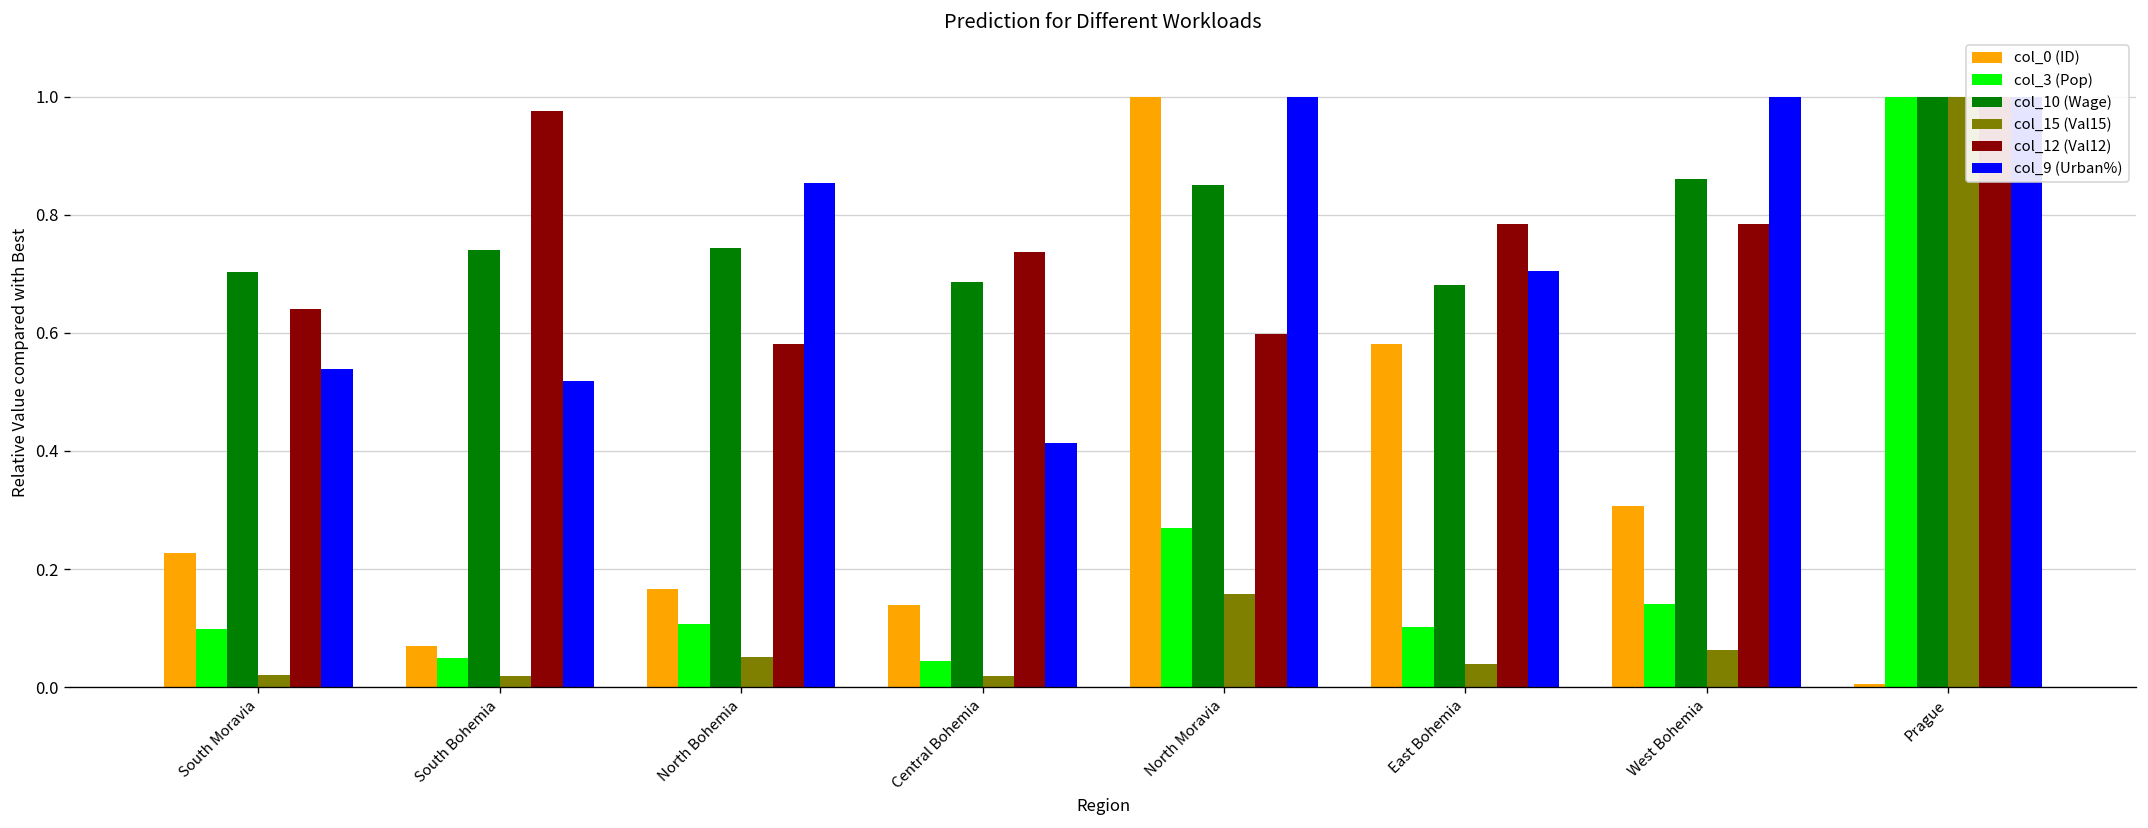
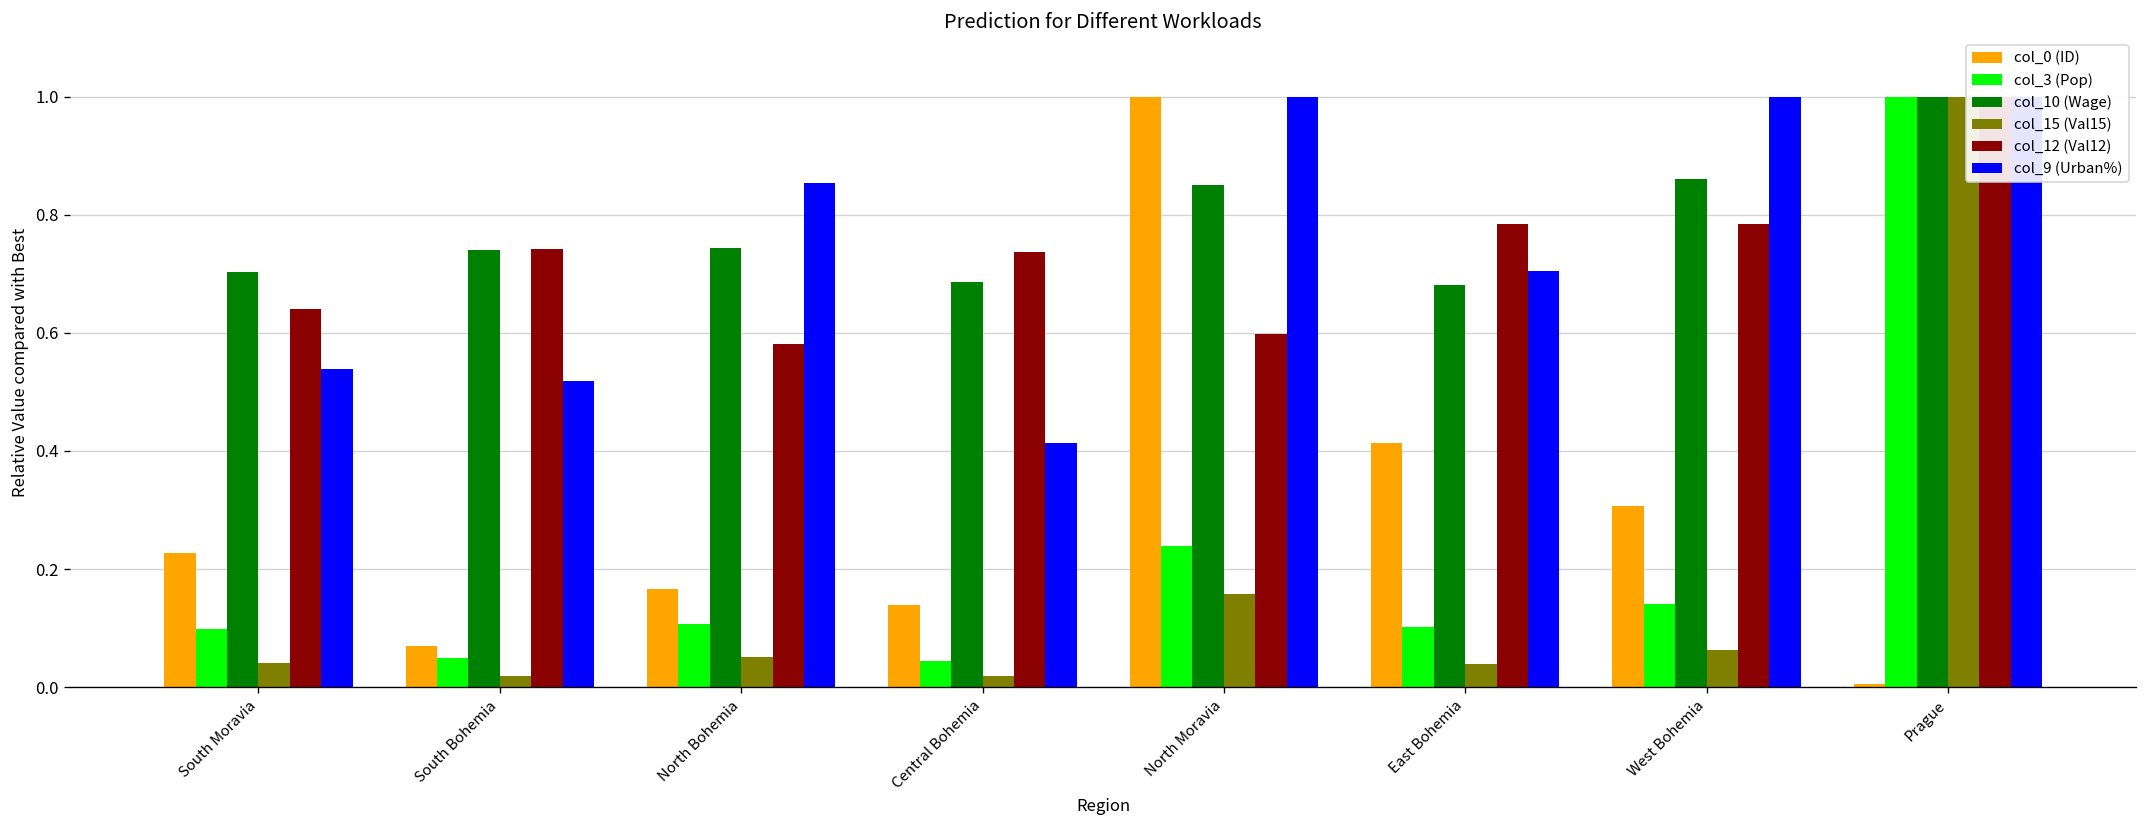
col_15 (Val15), South Moravia: 0.02 -> 0.04
col_12 (Val12), South Bohemia: 0.98 -> 0.74
col_3 (Pop), North Moravia: 0.27 -> 0.24
col_0 (ID), East Bohemia: 0.58 -> 0.41
